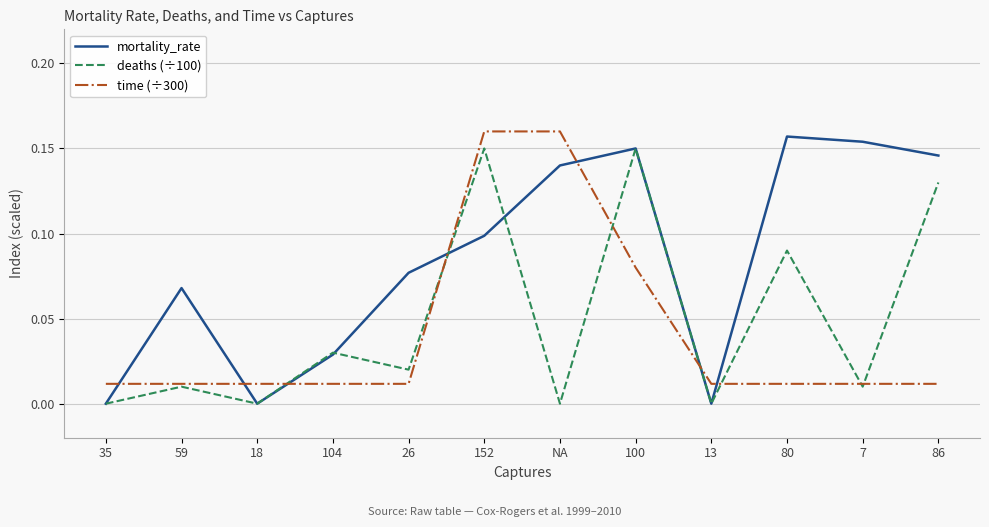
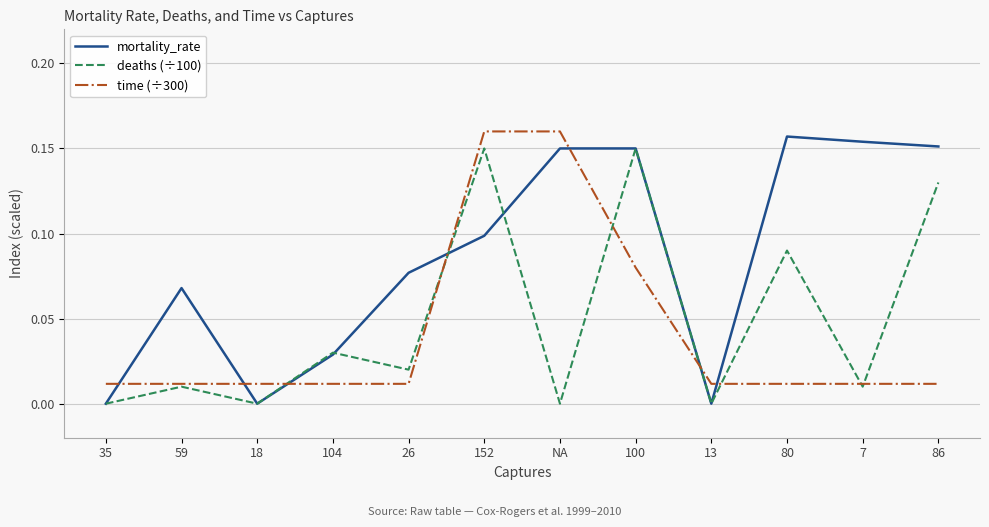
mortality_rate, NA: 0.14 -> 0.15
mortality_rate, 86: 0.146 -> 0.151
